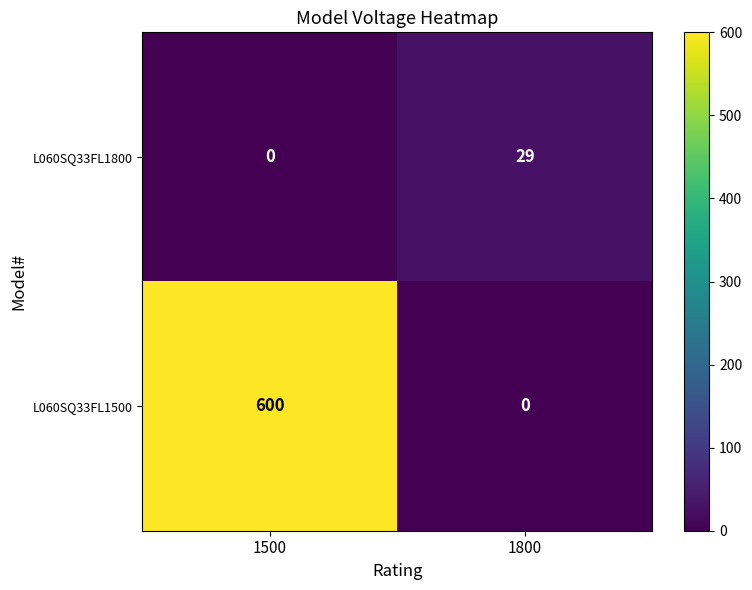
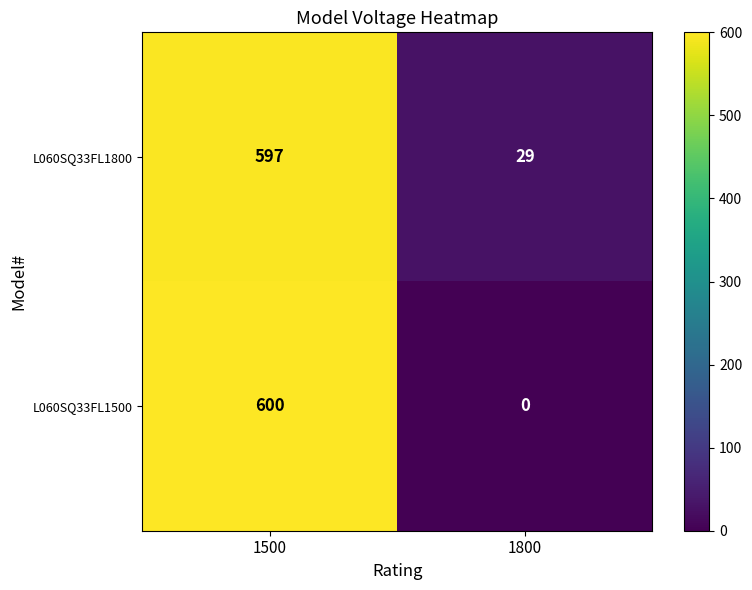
L060SQ33FL1800, 1500: 0 -> 597
